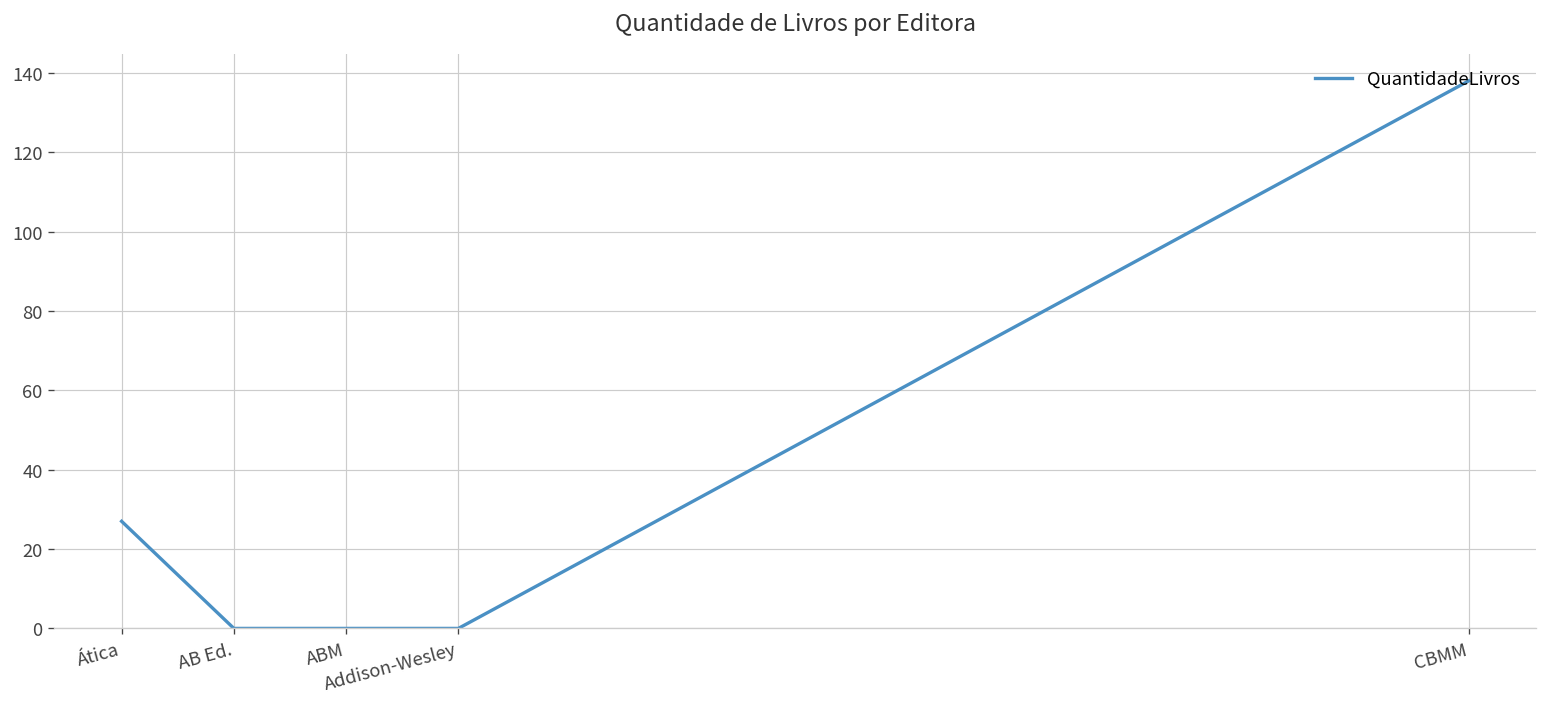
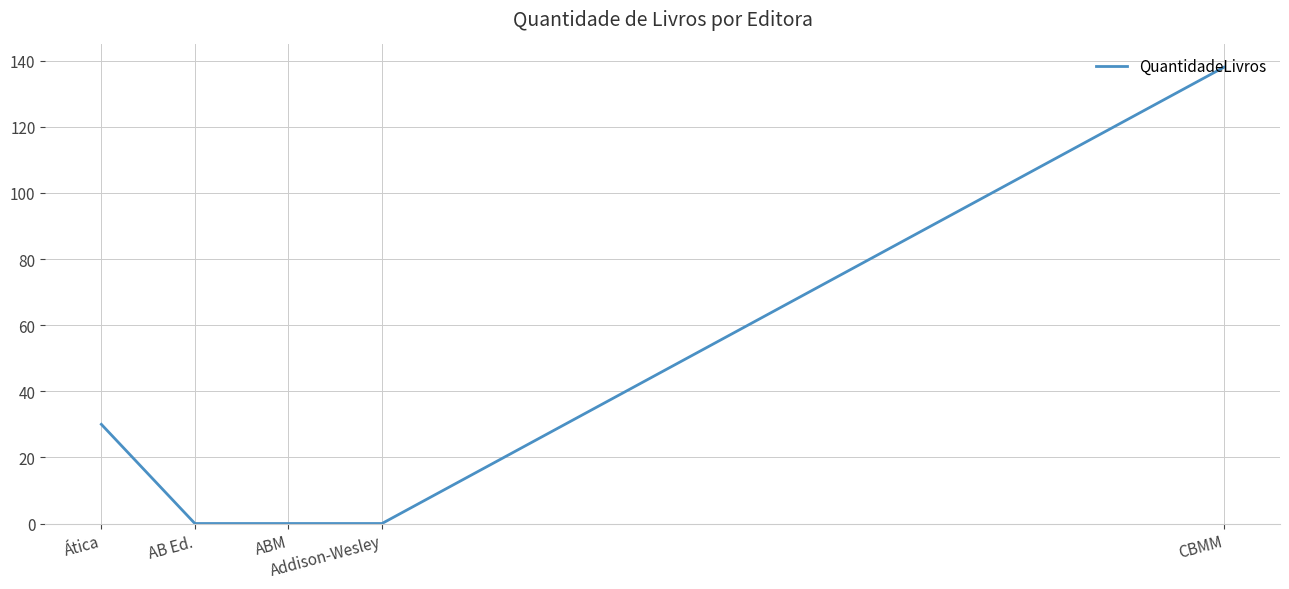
Ática: 27 -> 30
